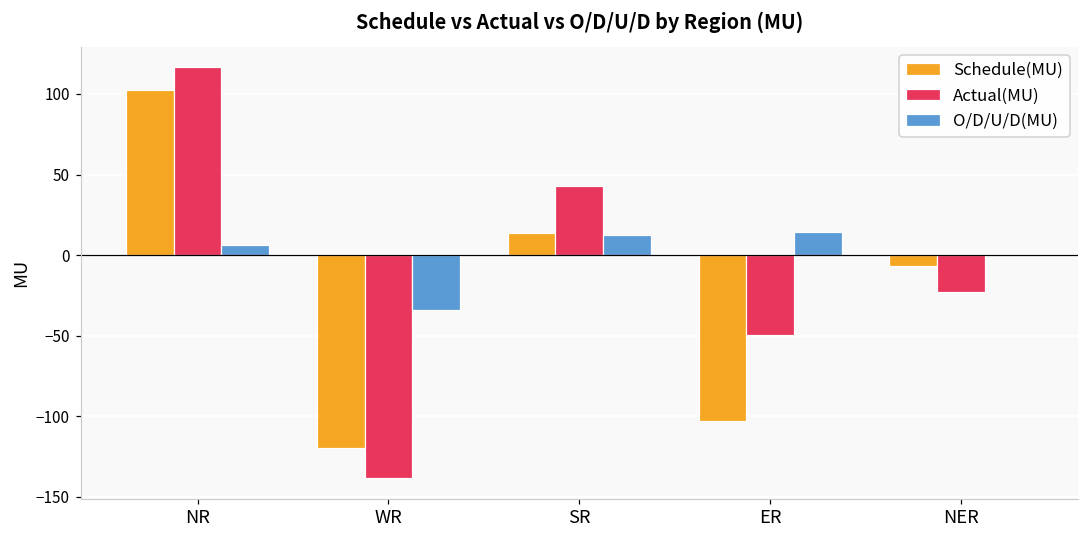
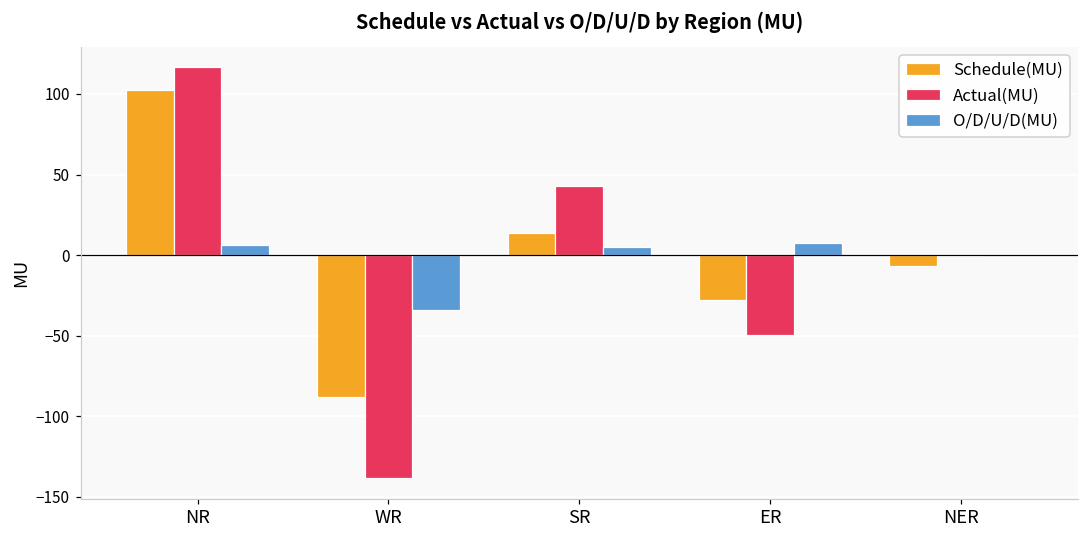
Schedule(MU), WR: -120 -> -88
O/D/U/D(MU), SR: 12 -> 5
Schedule(MU), ER: -103 -> -28
O/D/U/D(MU), ER: 14 -> 8
Actual(MU), NER: -23 -> 0
